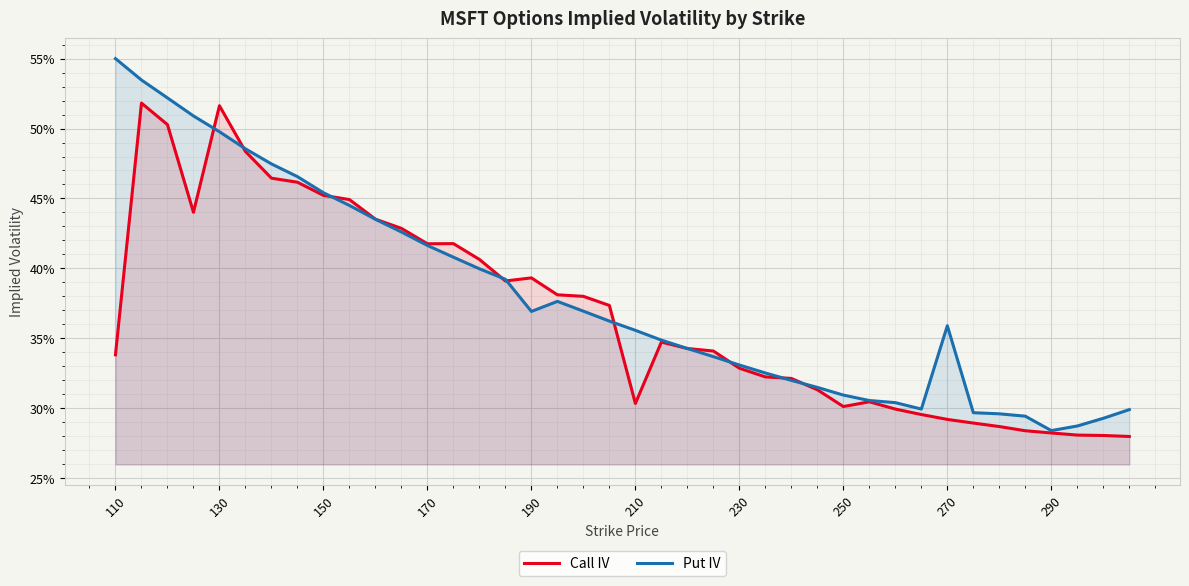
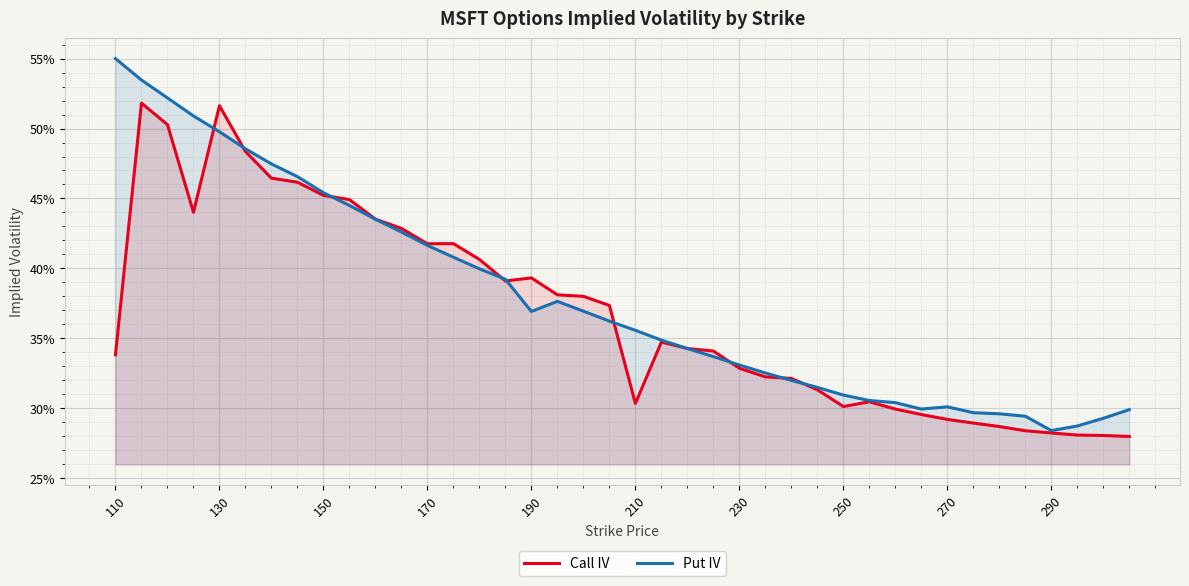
Put IV, 270: 35.9% -> 30.1%
